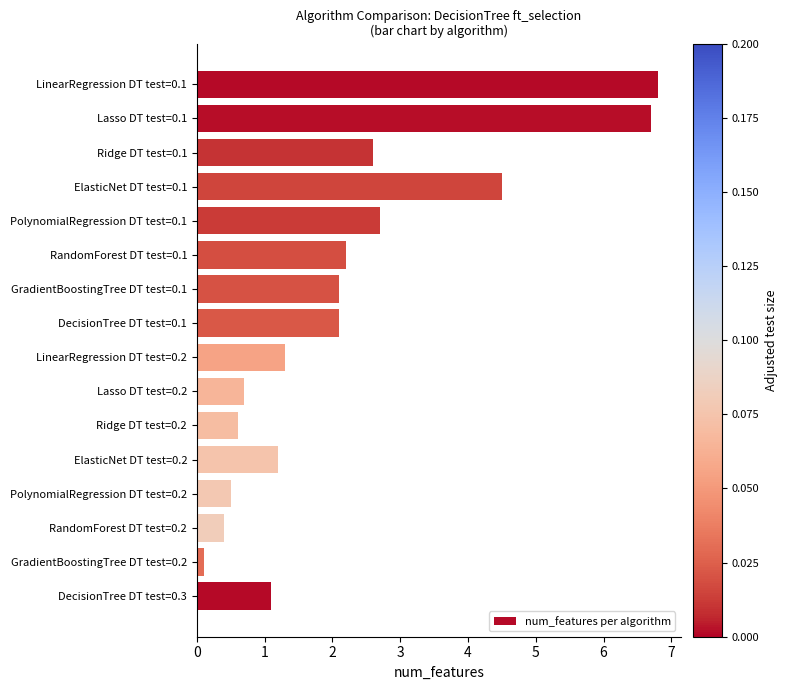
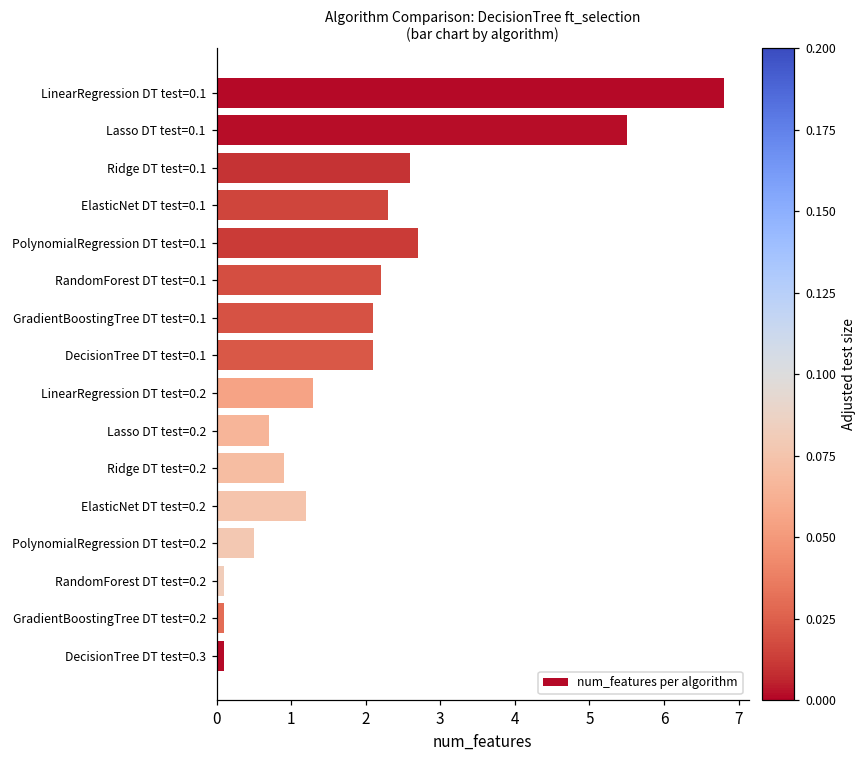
Lasso DT test=0.1: 6.7 -> 5.5
ElasticNet DT test=0.1: 4.5 -> 2.3
Ridge DT test=0.2: 0.6 -> 0.9
RandomForest DT test=0.2: 0.4 -> 0.1
DecisionTree DT test=0.3: 1.1 -> 0.1
